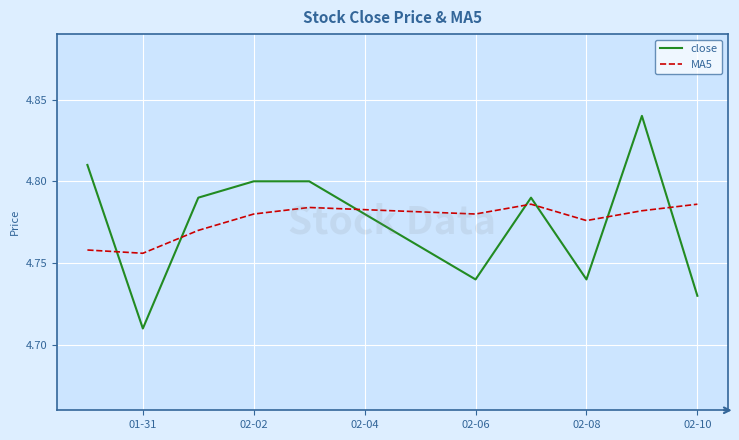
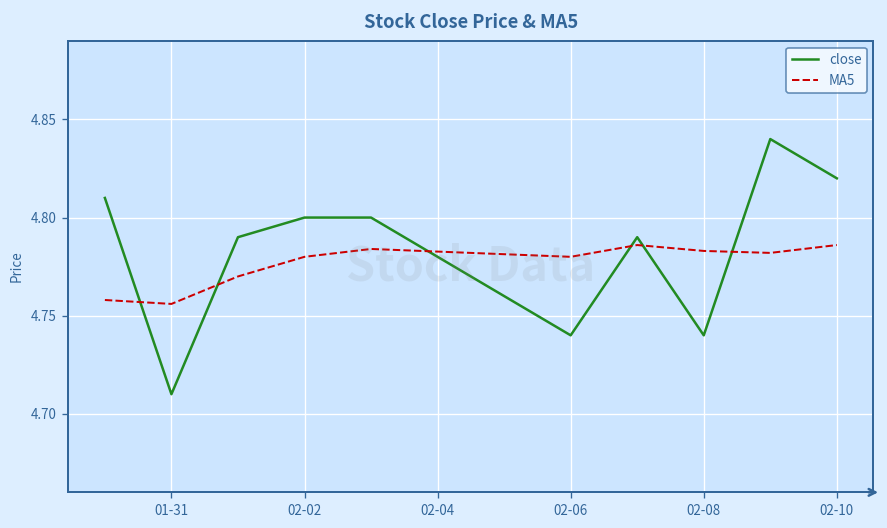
MA5, 02-08: 4.776 -> 4.783
close, 02-10: 4.73 -> 4.82
